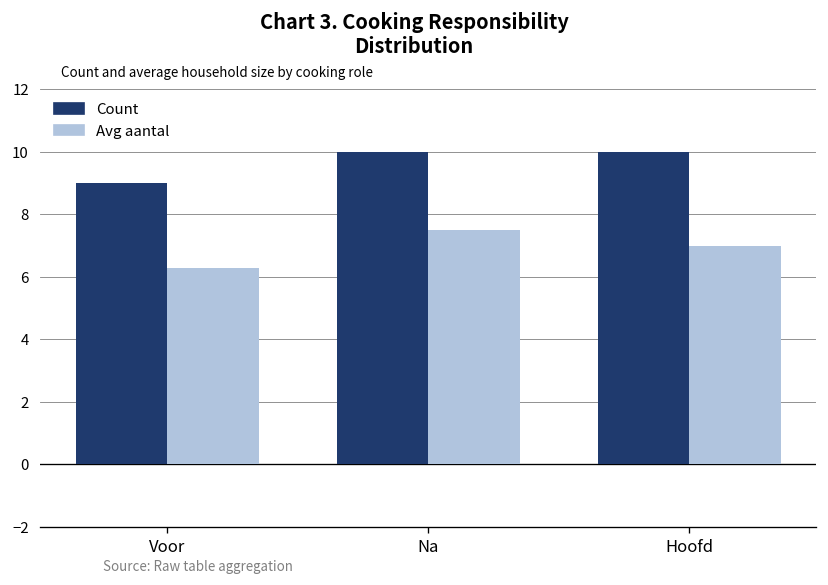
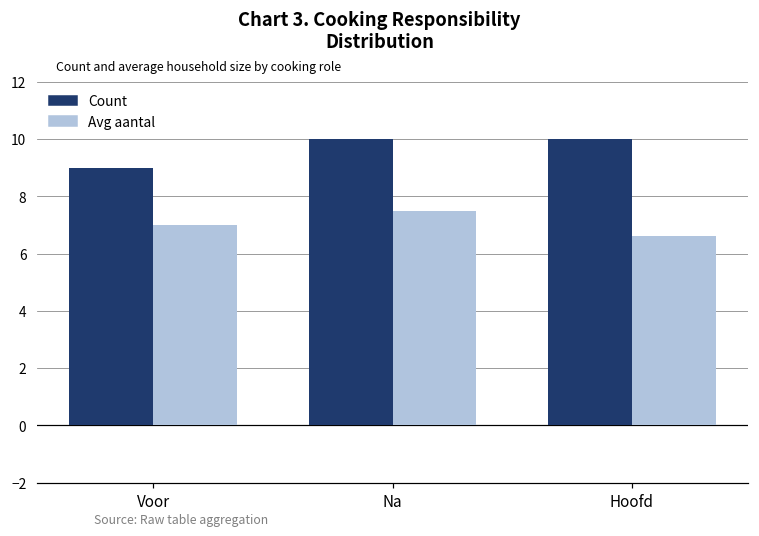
Avg aantal, Voor: 6.3 -> 7.0
Avg aantal, Hoofd: 7.0 -> 6.6
